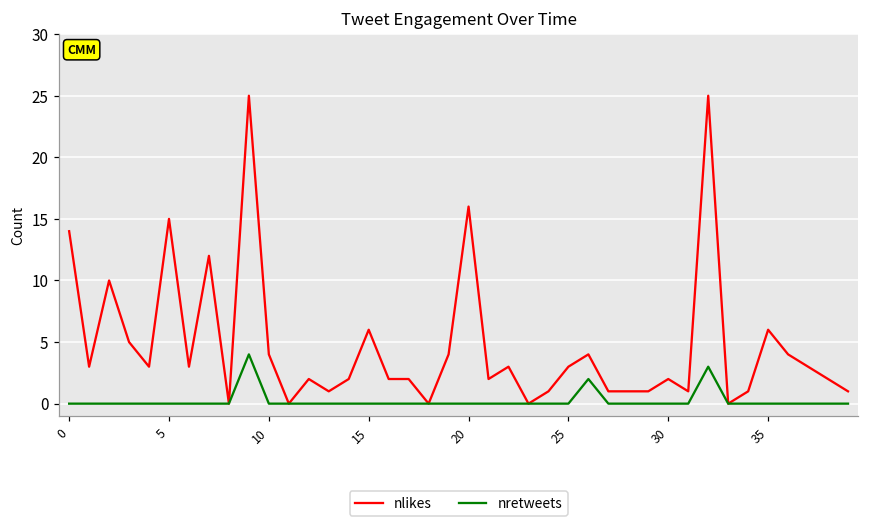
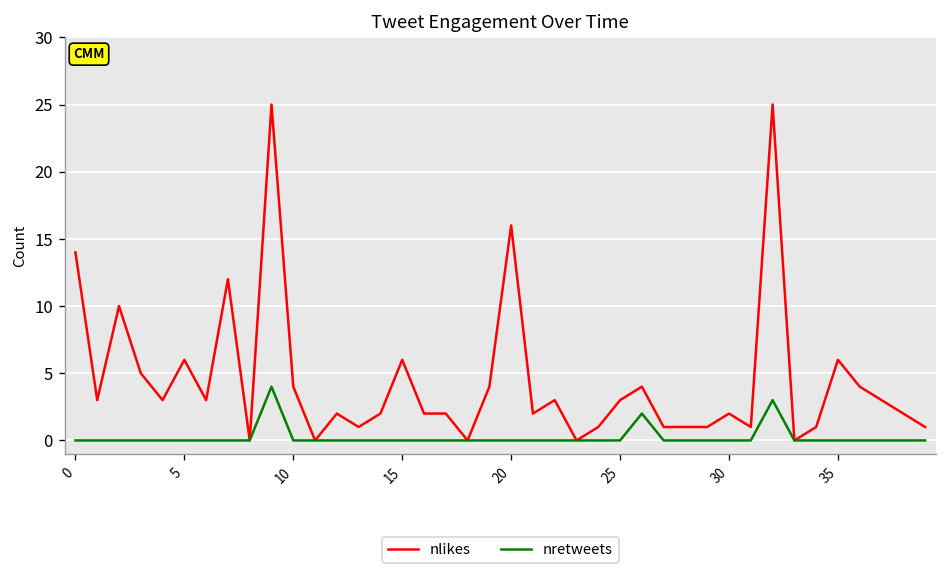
nlikes, 5: 15 -> 6
